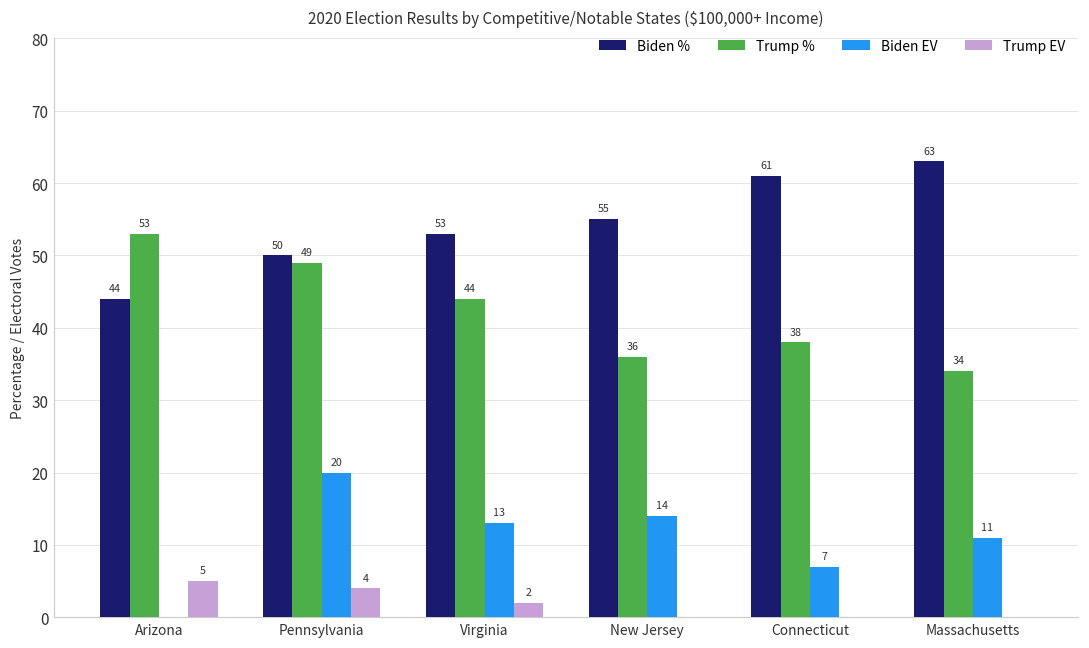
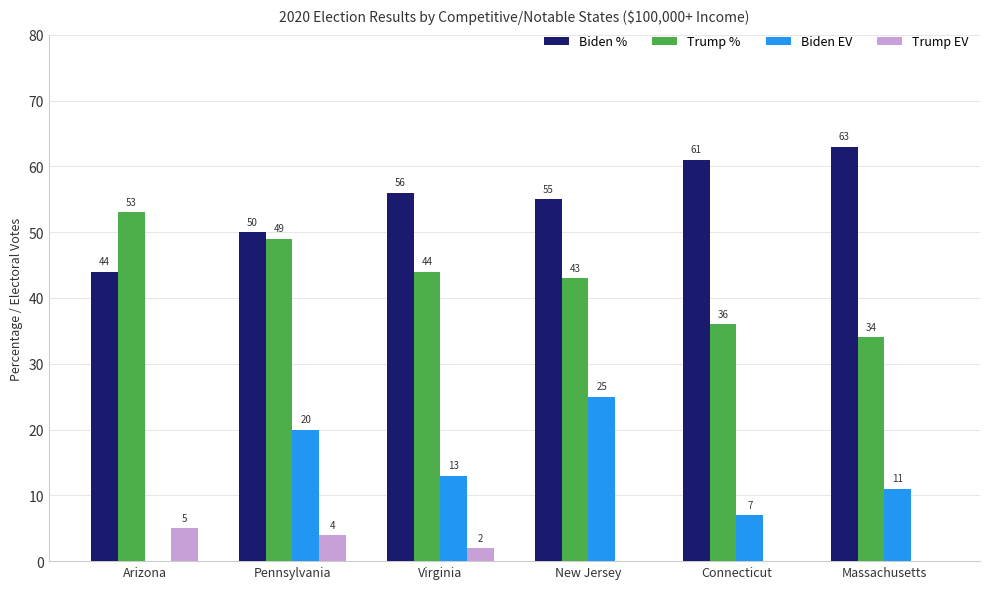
Biden %, Virginia: 53 -> 56
Trump %, New Jersey: 36 -> 43
Biden EV, New Jersey: 14 -> 25
Trump %, Connecticut: 38 -> 36
